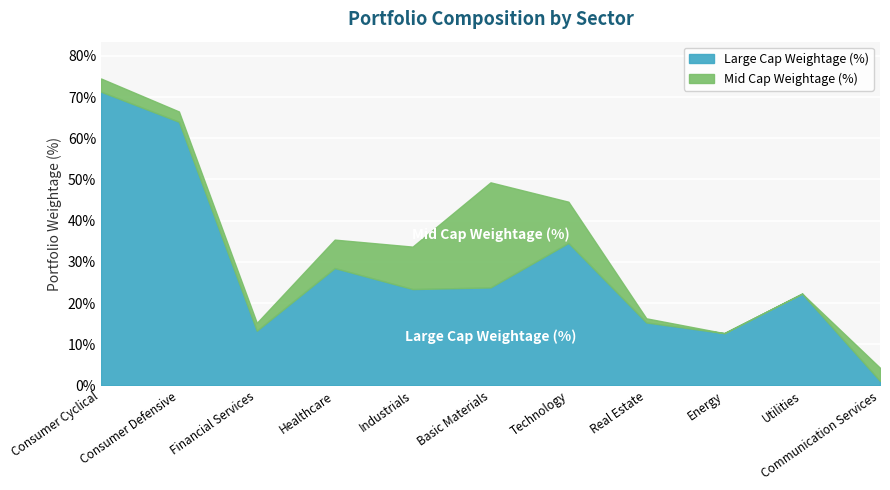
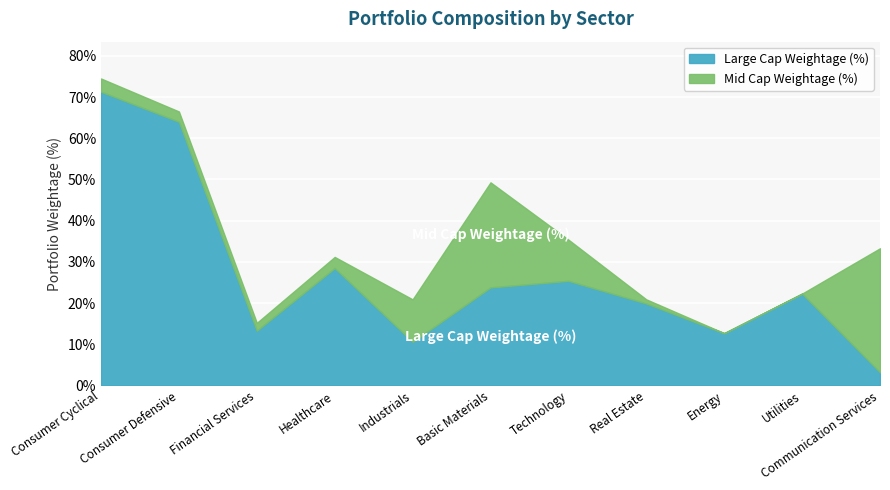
Mid Cap Weightage (%), Healthcare: 7% -> 3%
Large Cap Weightage (%), Industrials: 23% -> 11%
Large Cap Weightage (%), Technology: 35% -> 25%
Large Cap Weightage (%), Real Estate: 15% -> 20%
Large Cap Weightage (%), Communication Services: 1% -> 3%
Mid Cap Weightage (%), Communication Services: 3% -> 30%
